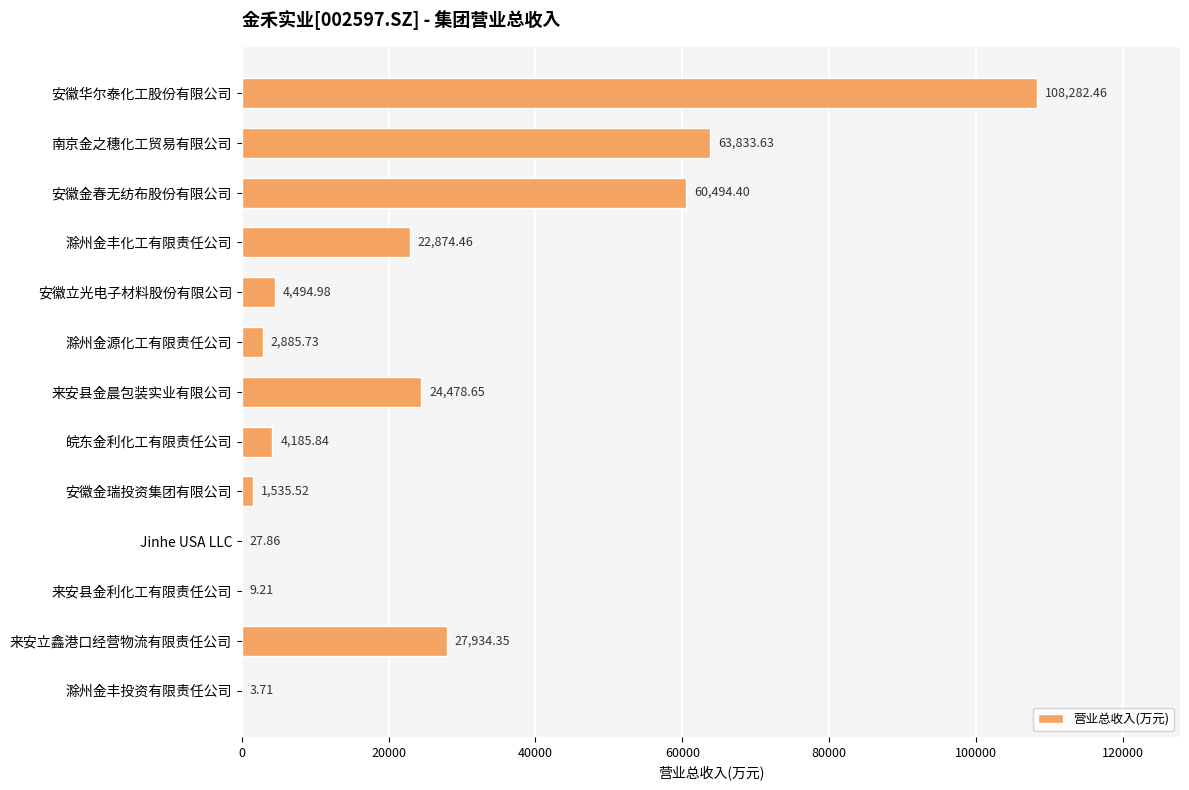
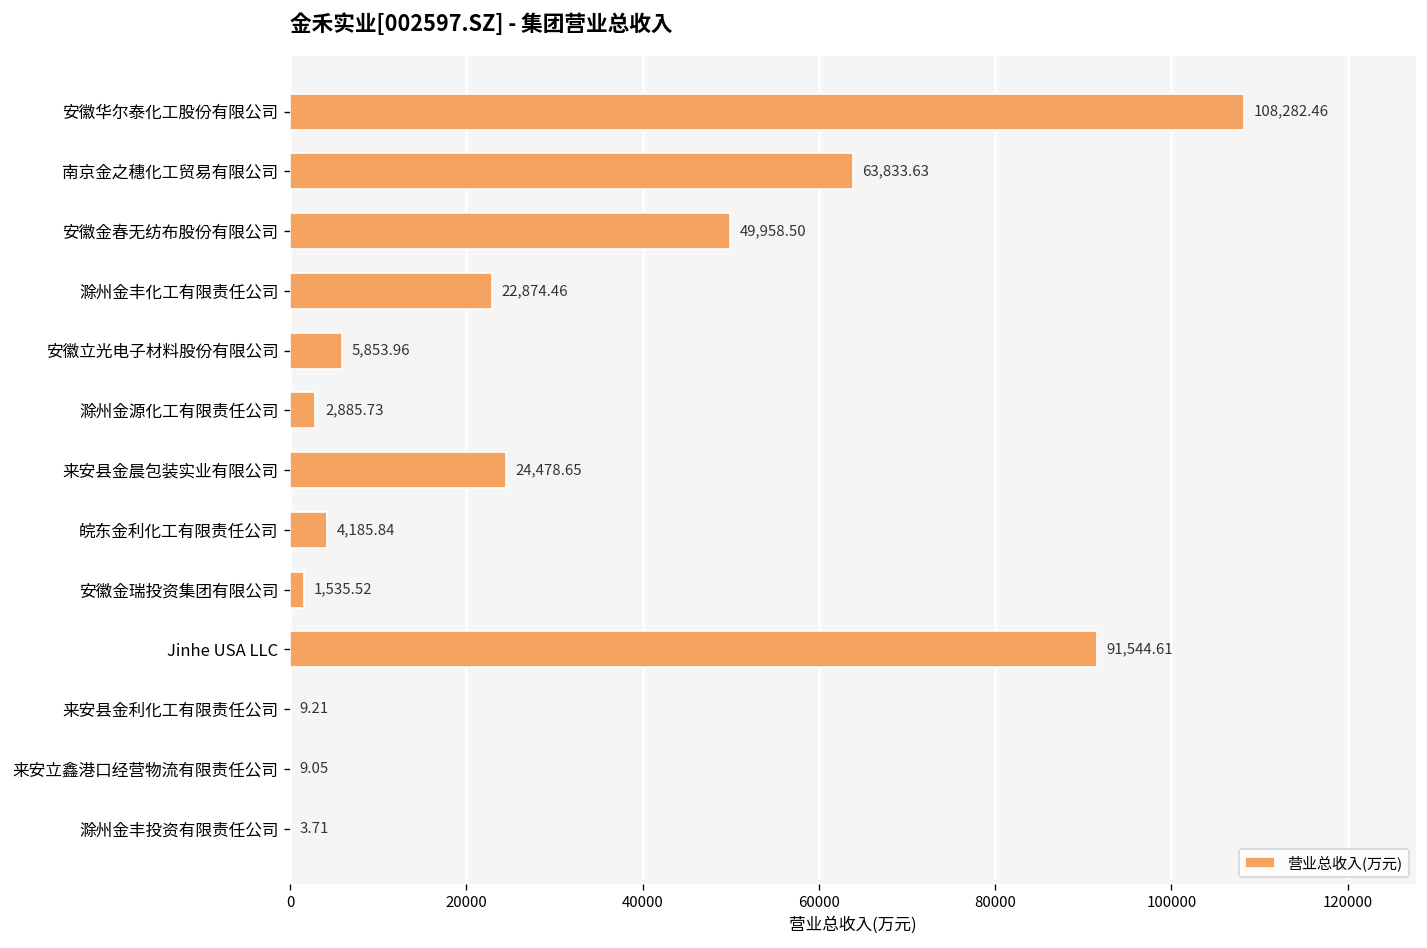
安徽金春无纺布股份有限公司: 60,494.40 -> 49,958.50
安徽立光电子材料股份有限公司: 4,494.98 -> 5,853.96
Jinhe USA LLC: 27.86 -> 91,544.61
来安立鑫港口经营物流有限责任公司: 27,934.35 -> 9.05
